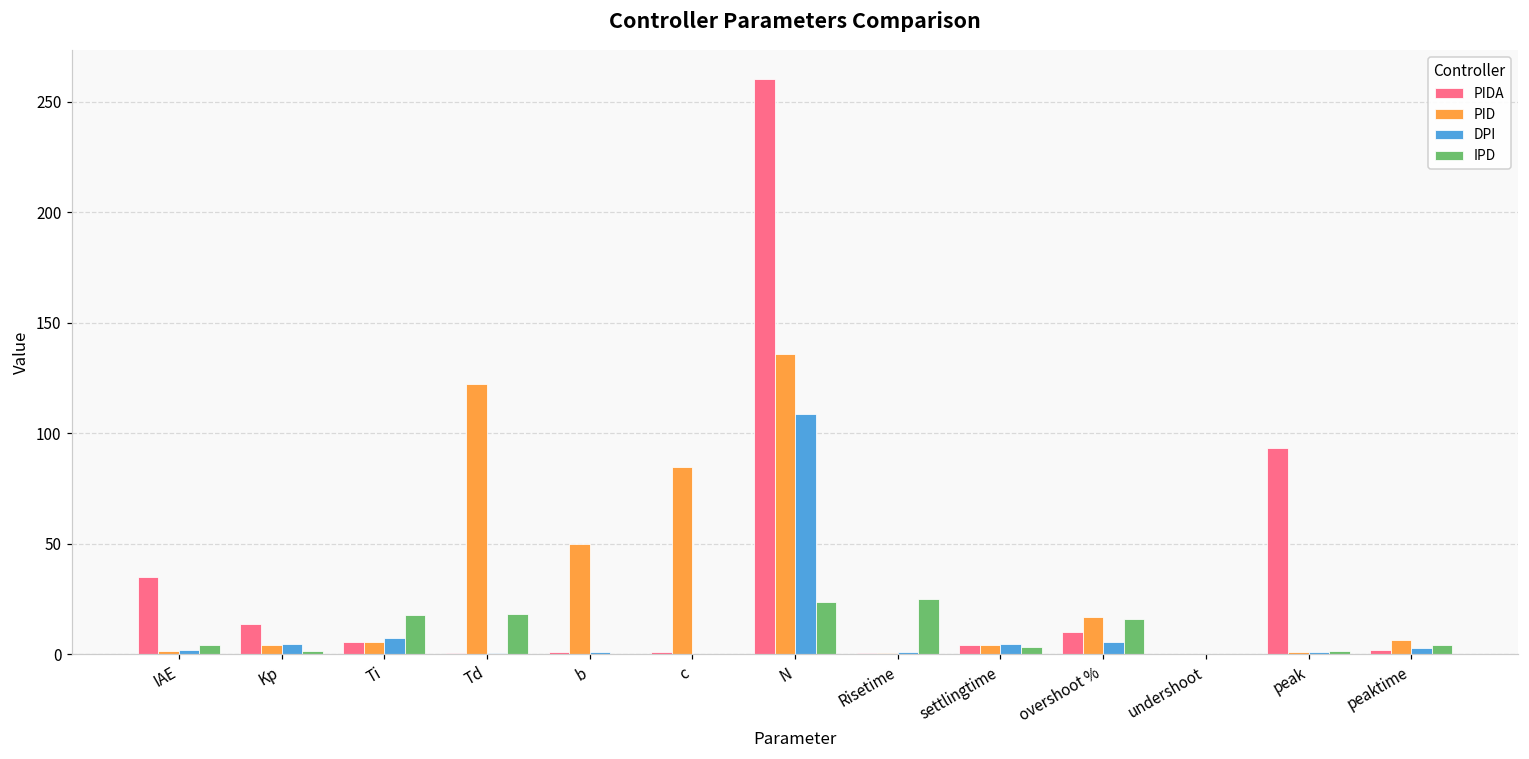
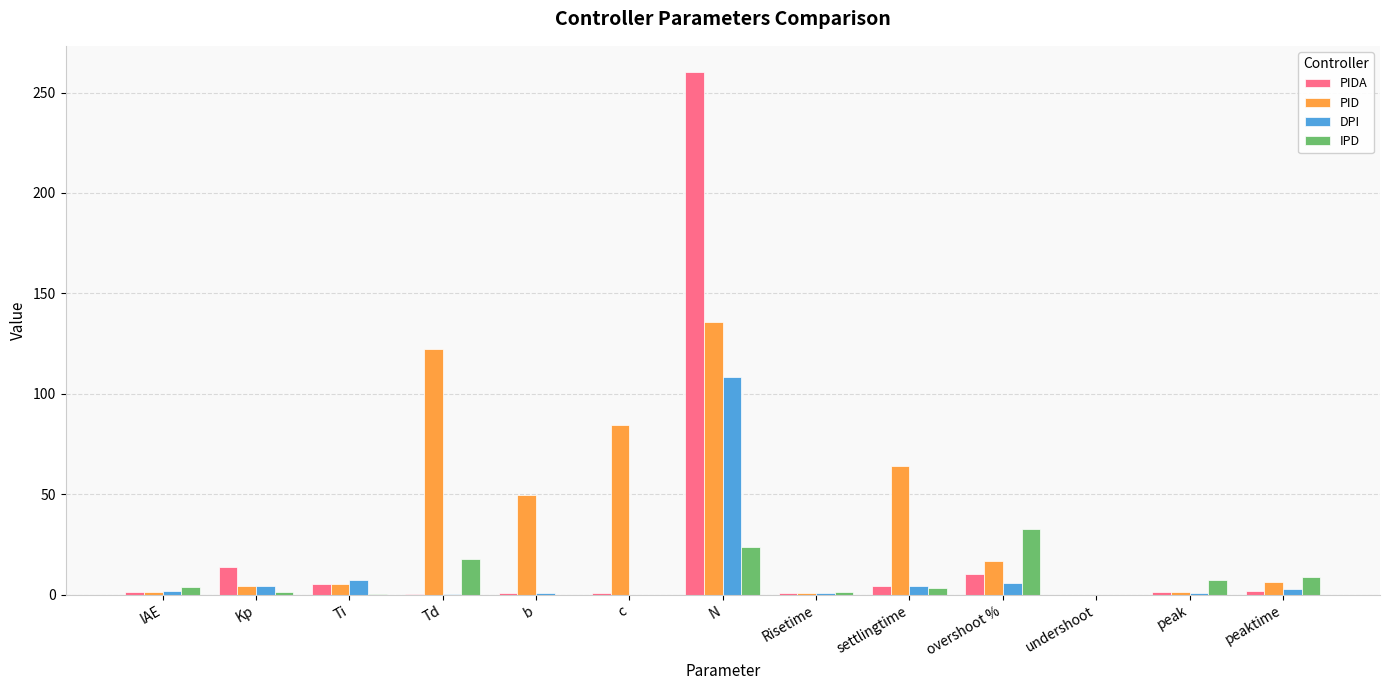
PIDA, IAE: 35 -> 1
IPD, Ti: 18 -> 0
IPD, Risetime: 25 -> 1
PID, settlingtime: 4 -> 64
IPD, overshoot %: 16 -> 33
PIDA, peak: 94 -> 1
IPD, peak: 1 -> 7
IPD, peaktime: 4 -> 9
